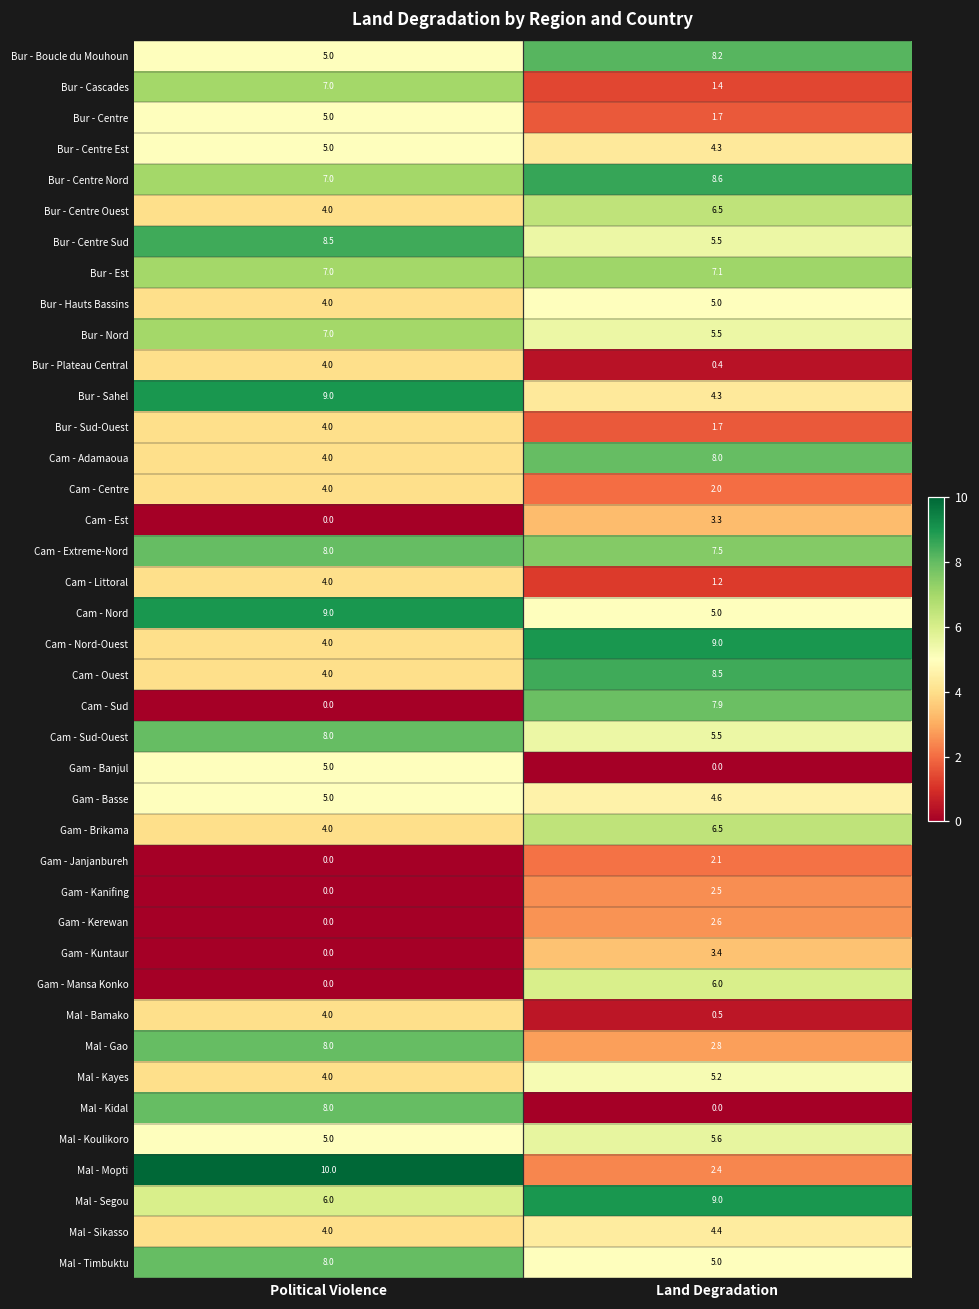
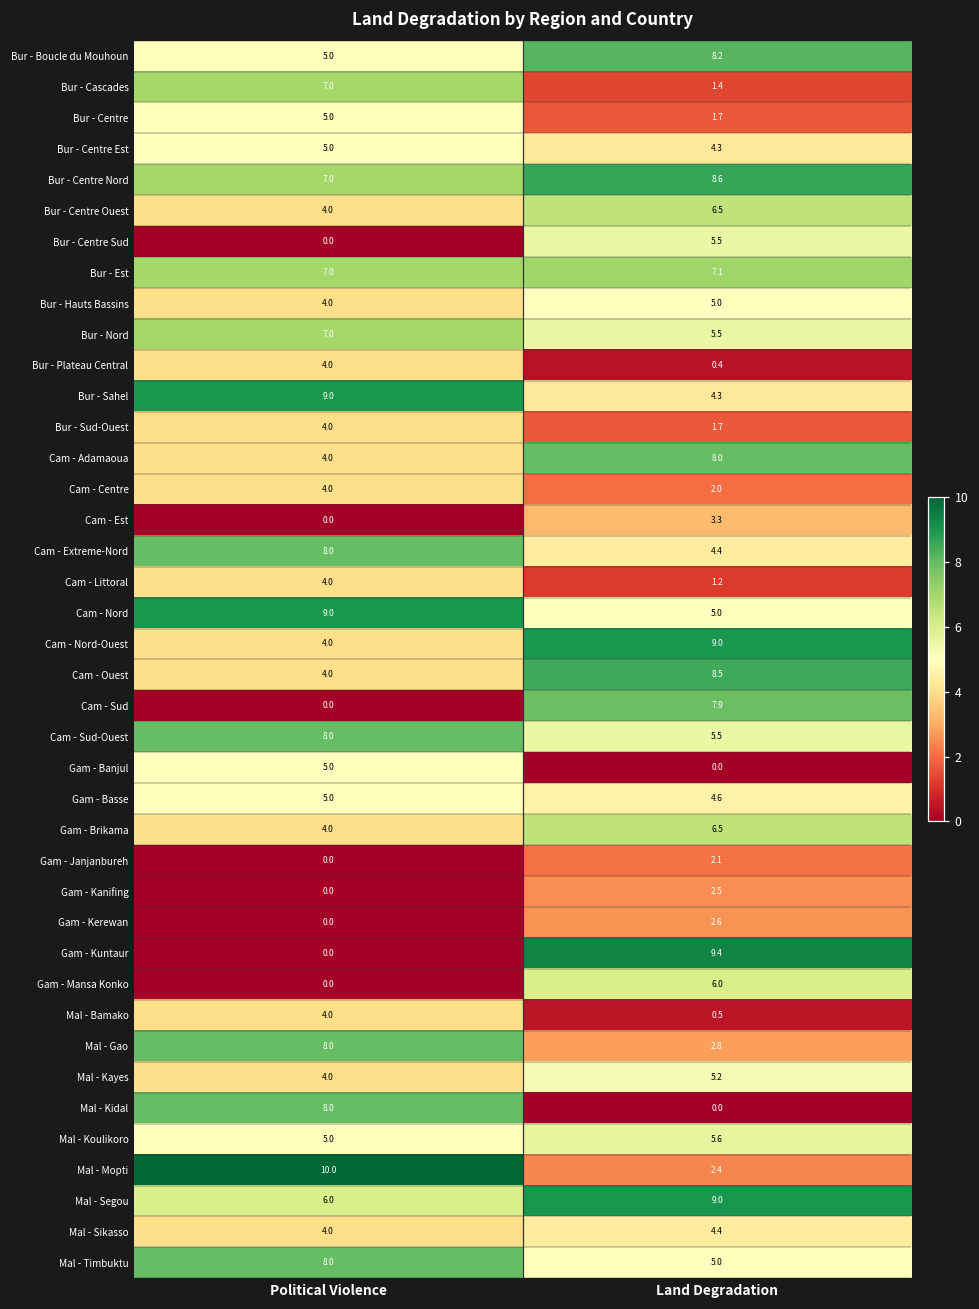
Bur - Centre Sud, Political Violence: 8.5 -> 0.0
Cam - Extreme-Nord, Land Degradation: 7.5 -> 4.4
Gam - Kuntaur, Land Degradation: 3.4 -> 9.4
